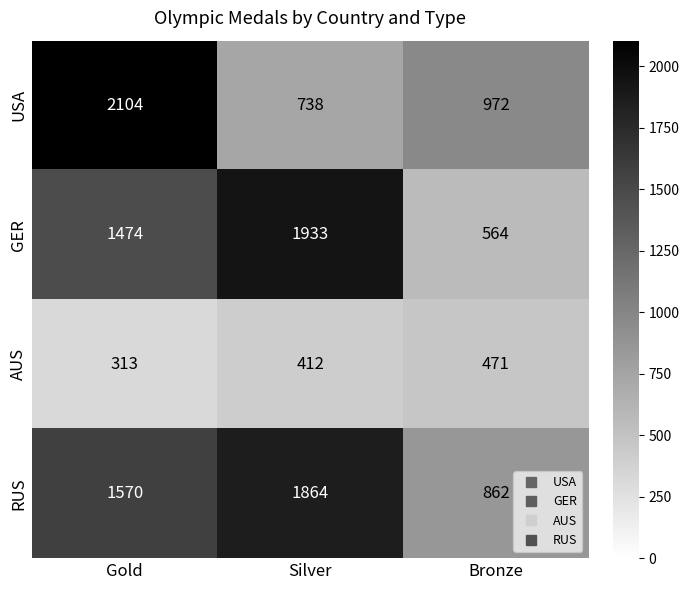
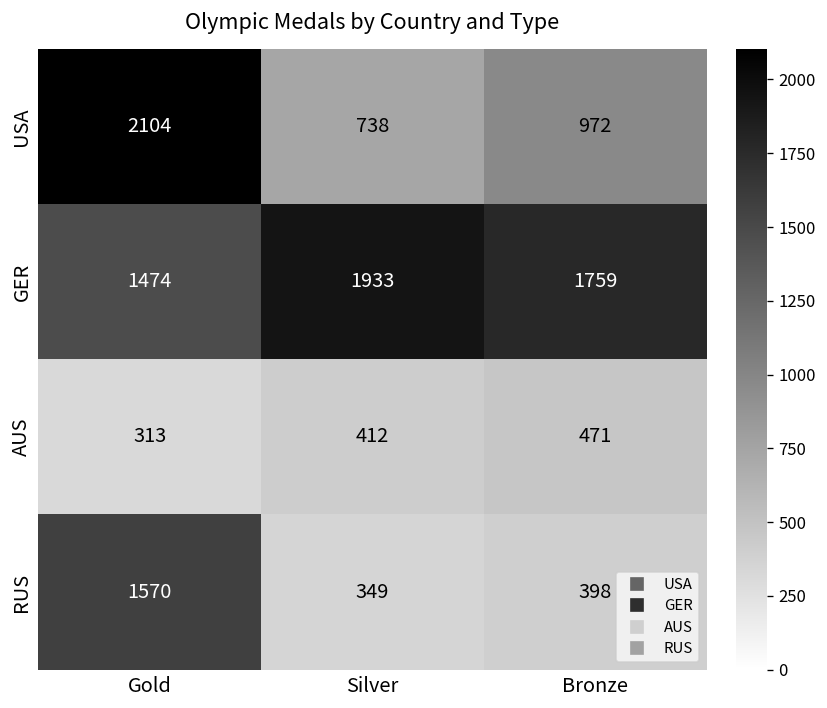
GER, Bronze: 564 -> 1759
RUS, Silver: 1864 -> 349
RUS, Bronze: 862 -> 398
